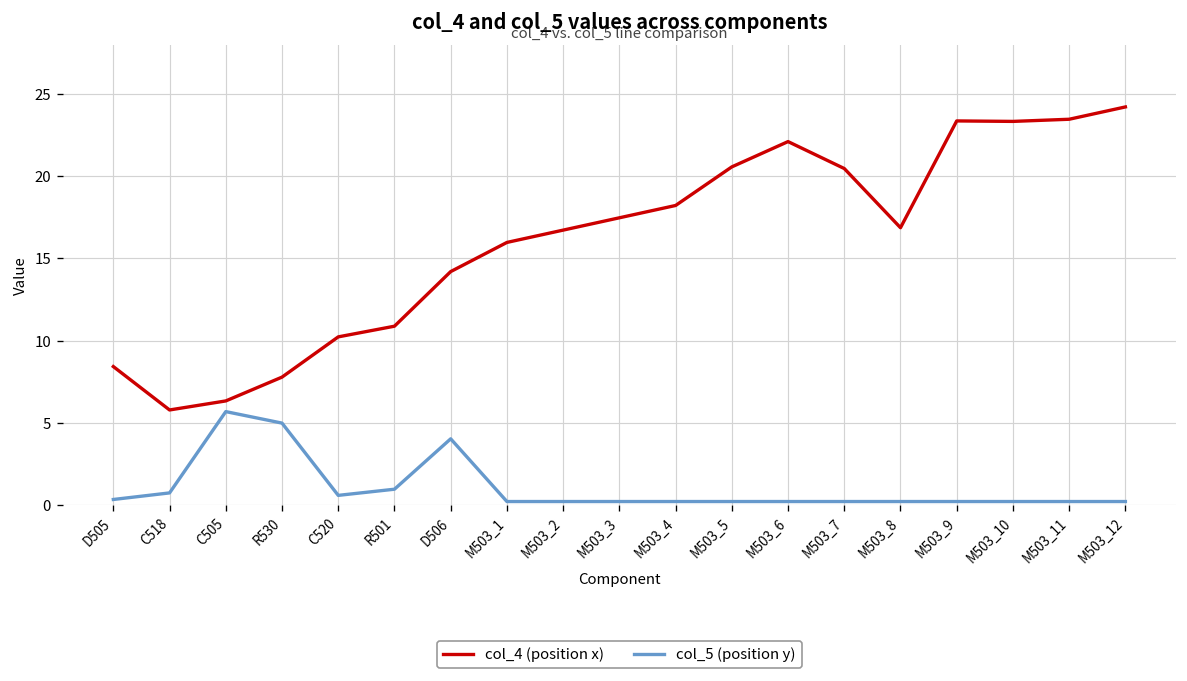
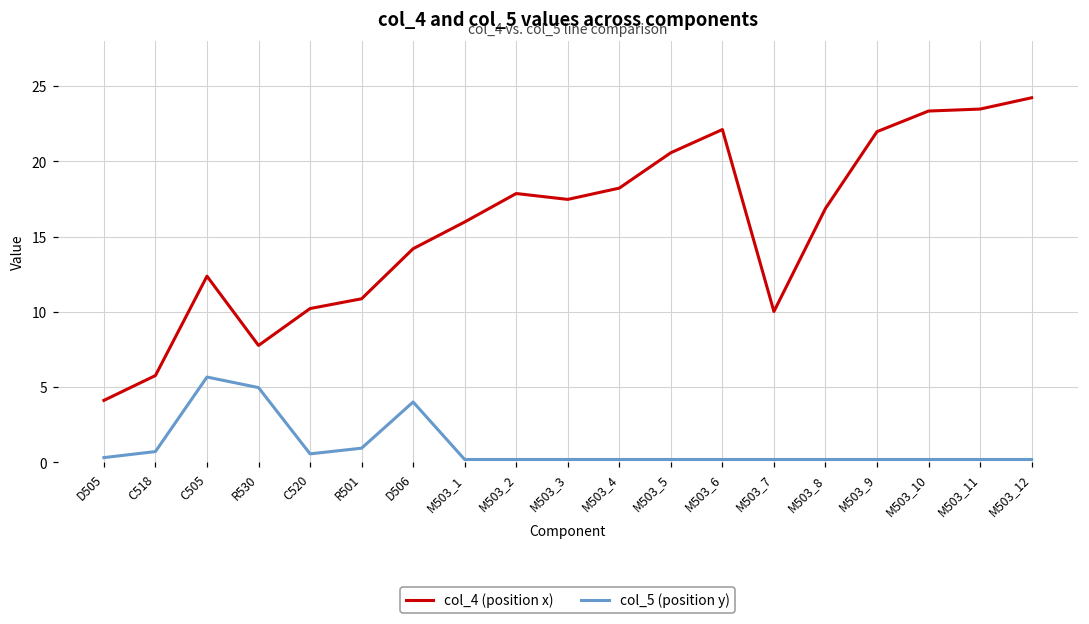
col_4 (position x), D505: 8.4 -> 4.1
col_4 (position x), C505: 6.3 -> 12.4
col_4 (position x), M503_2: 16.7 -> 17.9
col_4 (position x), M503_7: 20.5 -> 10.0
col_4 (position x), M503_9: 23.4 -> 22.0
